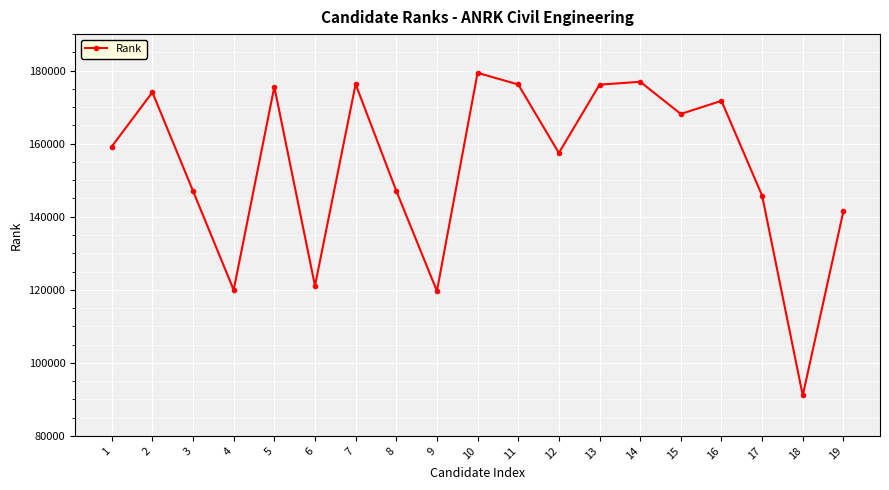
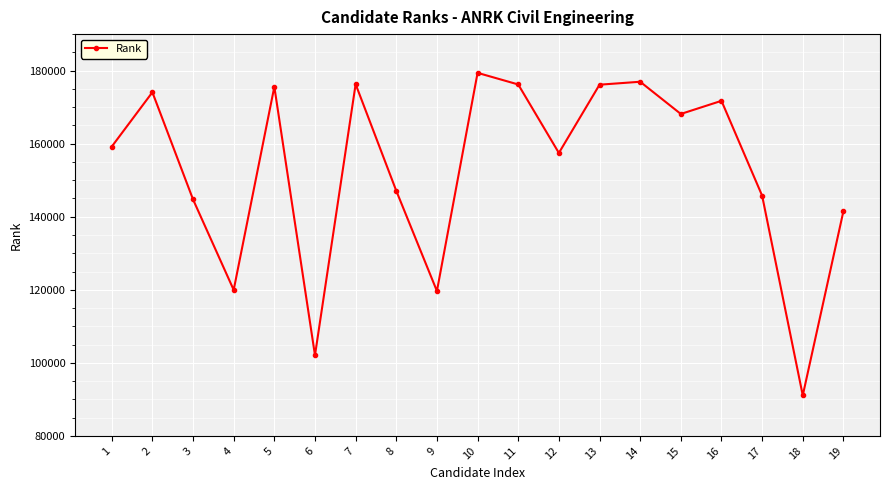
3: 147000 -> 145000
6: 121000 -> 102000
